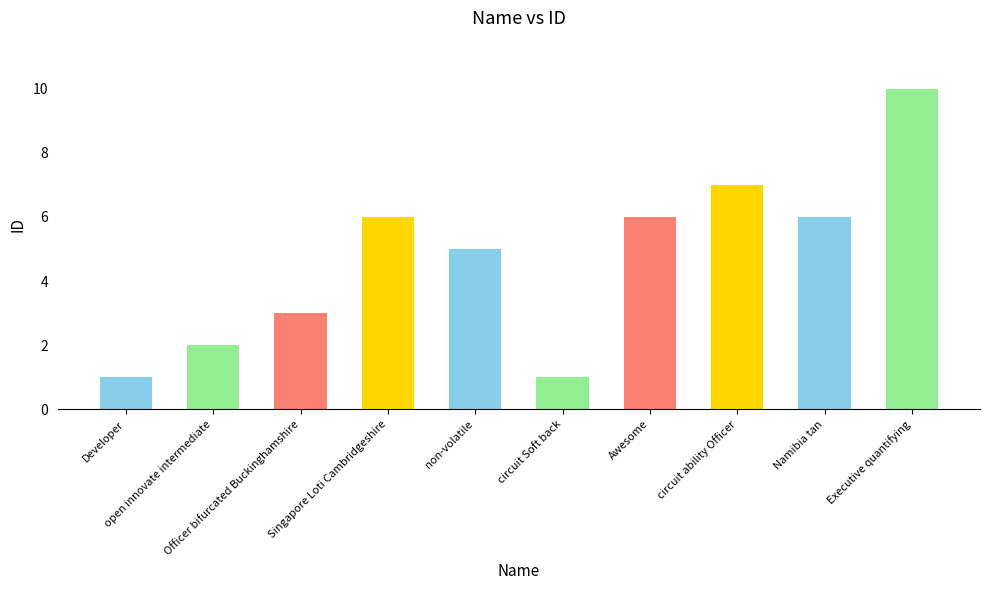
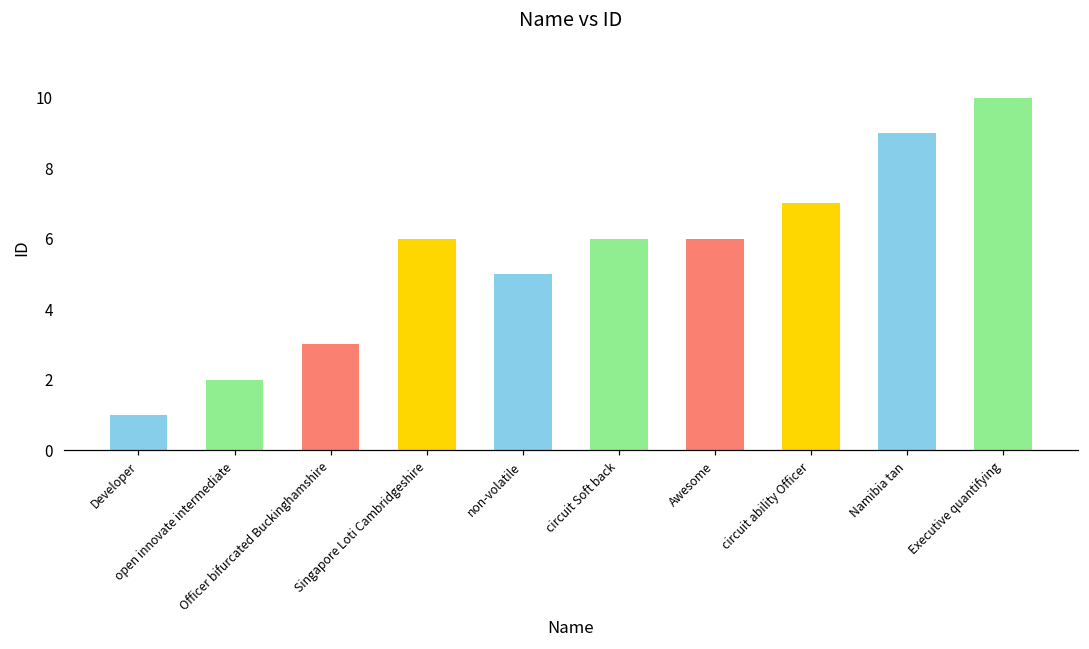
circuit Soft back: 1 -> 6
Namibia tan: 6 -> 9
